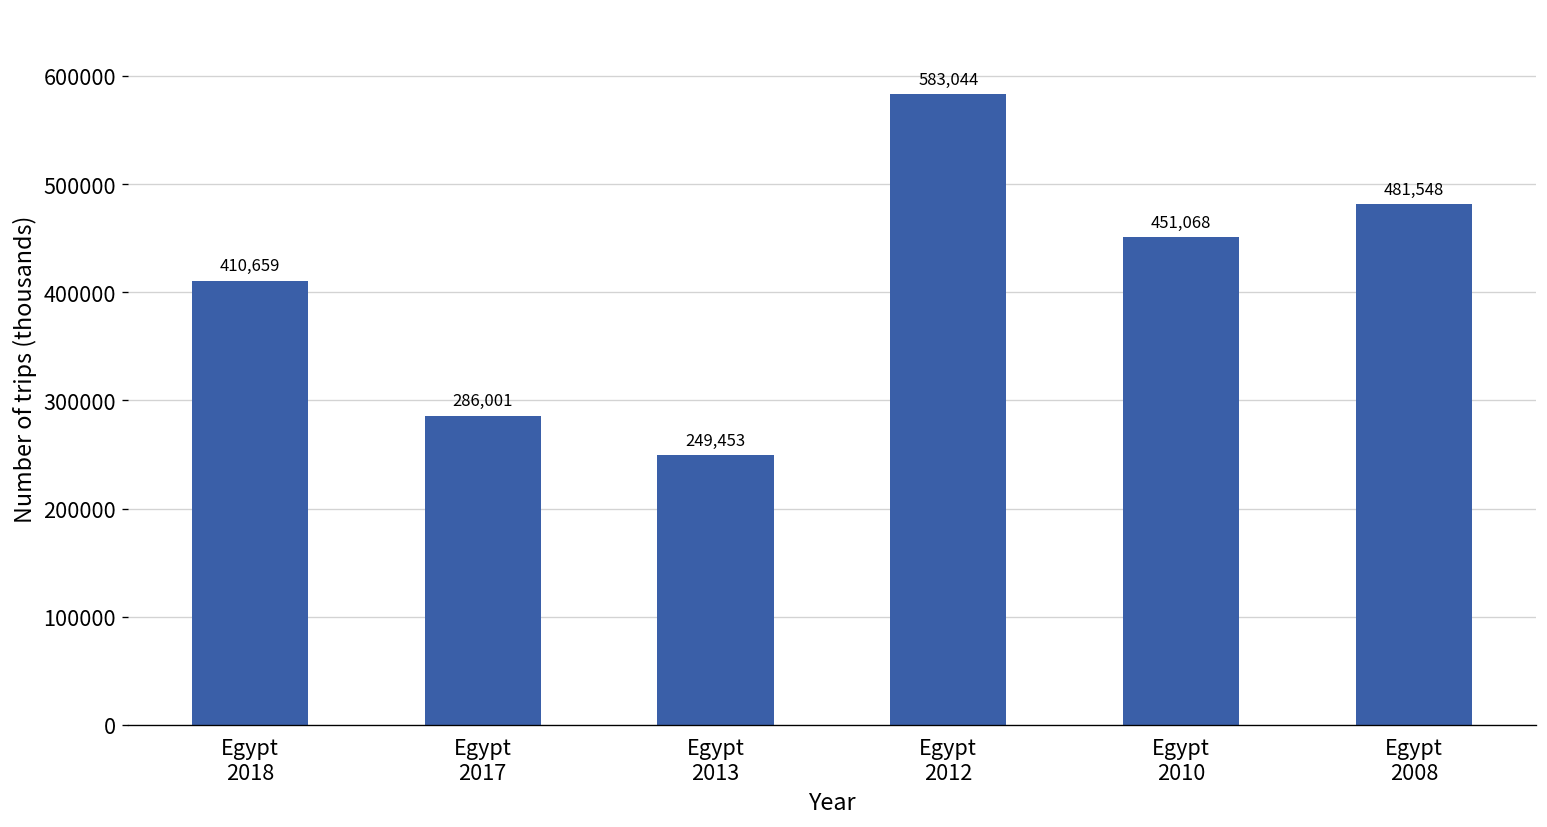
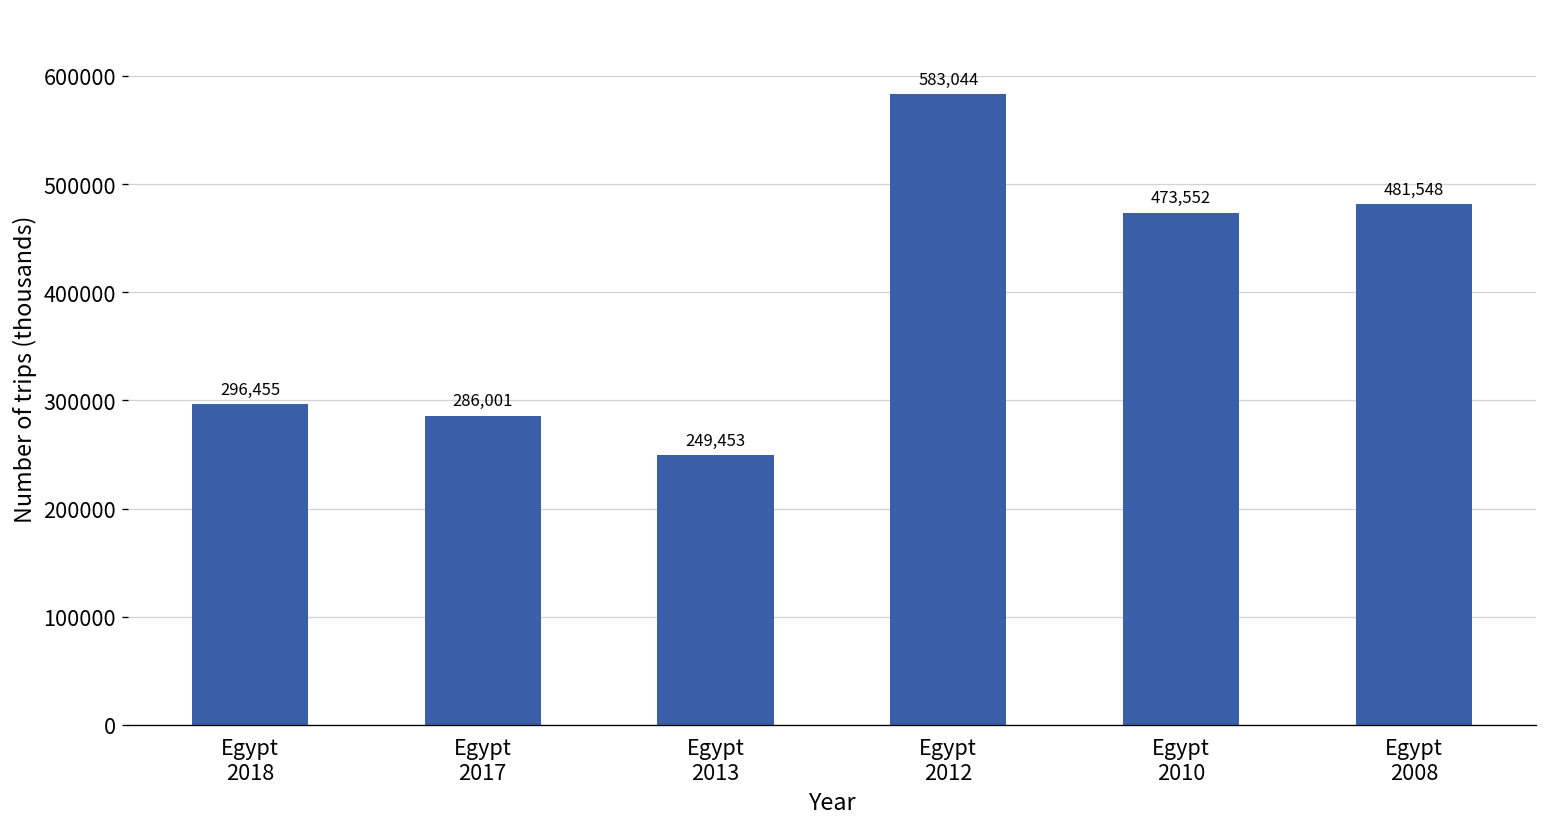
Egypt 2018: 410,659 -> 296,455
Egypt 2010: 451,068 -> 473,552
